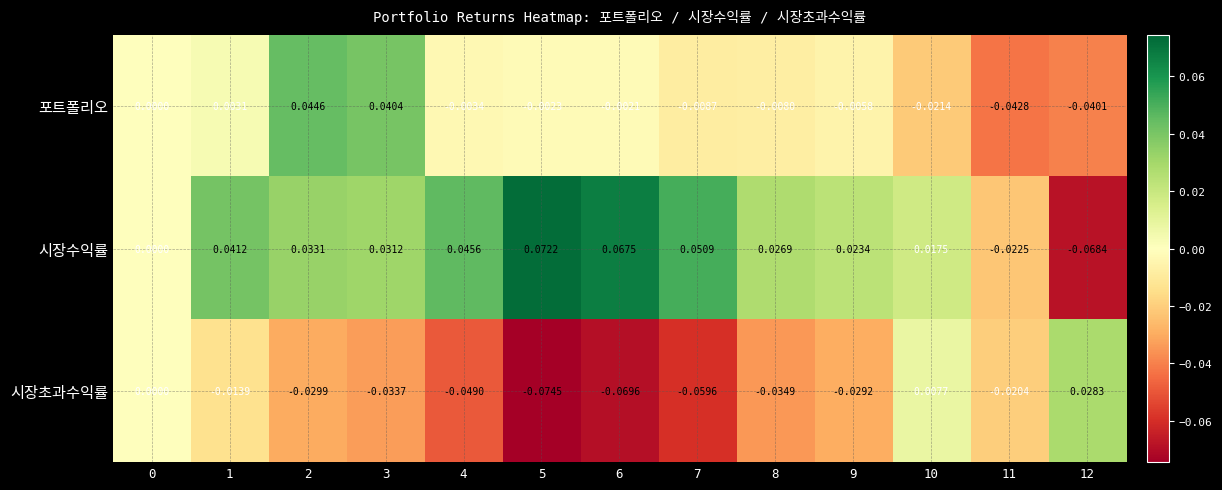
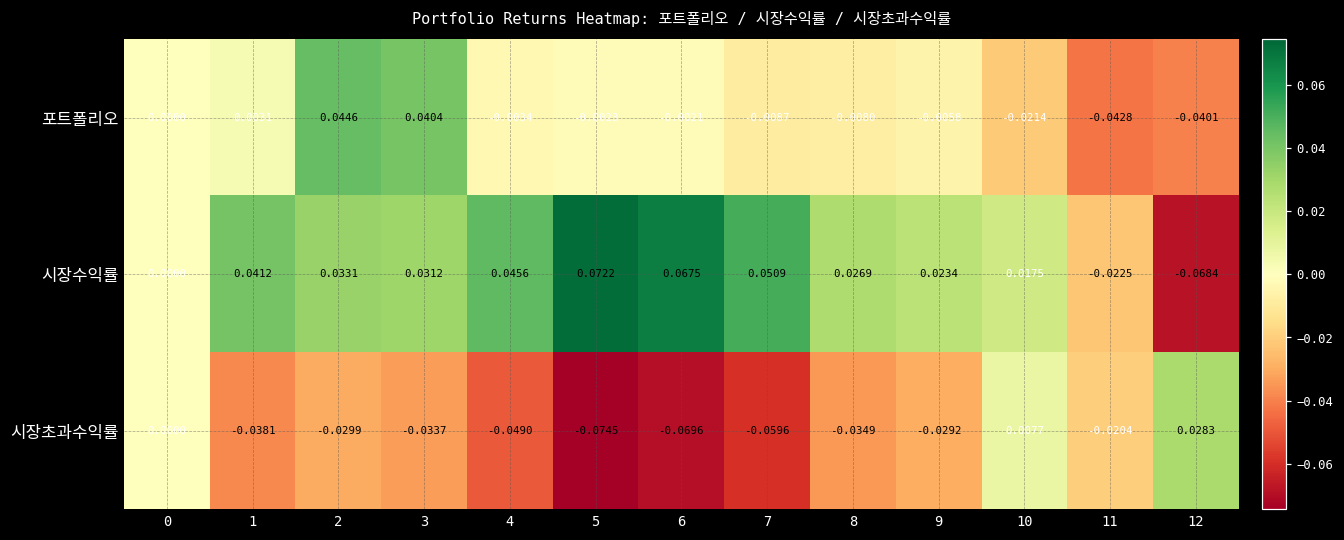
시장초과수익률, 1: -0.0139 -> -0.0381
